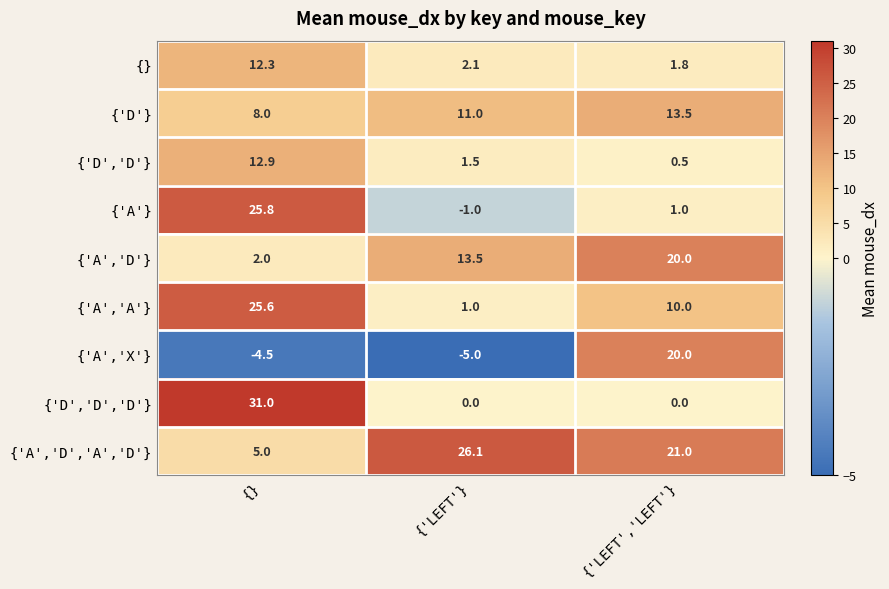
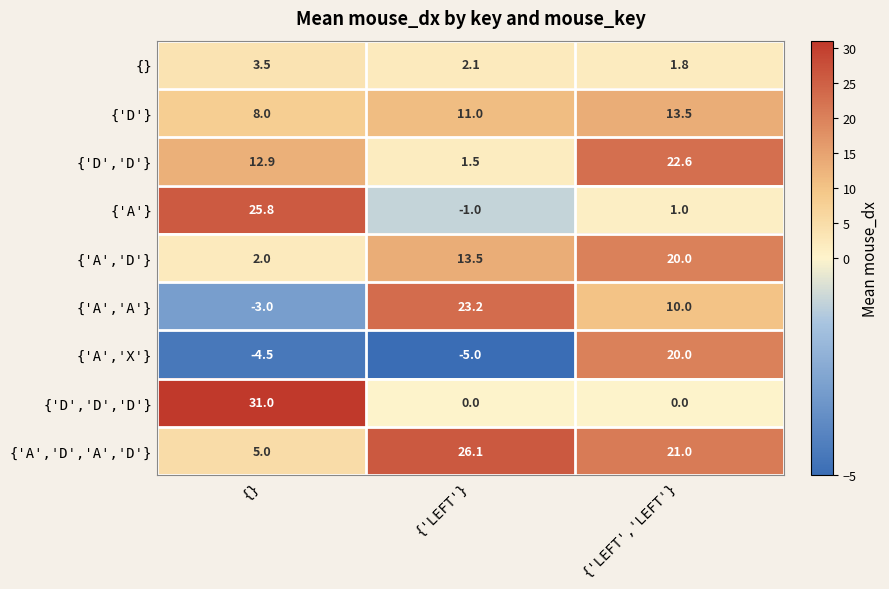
{}, {}: 12.3 -> 3.5
{'D','D'}, {'LEFT','LEFT'}: 0.5 -> 22.6
{'A','A'}, {}: 25.6 -> -3.0
{'A','A'}, {'LEFT'}: 1.0 -> 23.2
